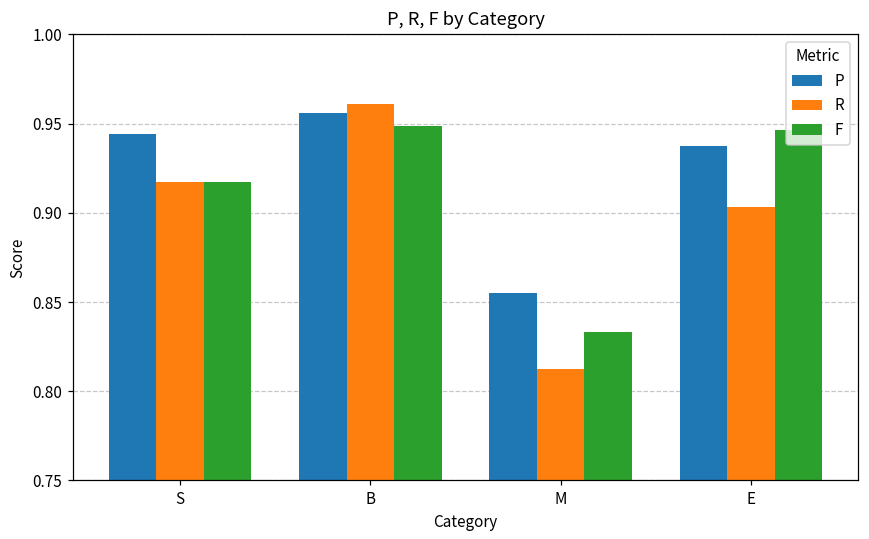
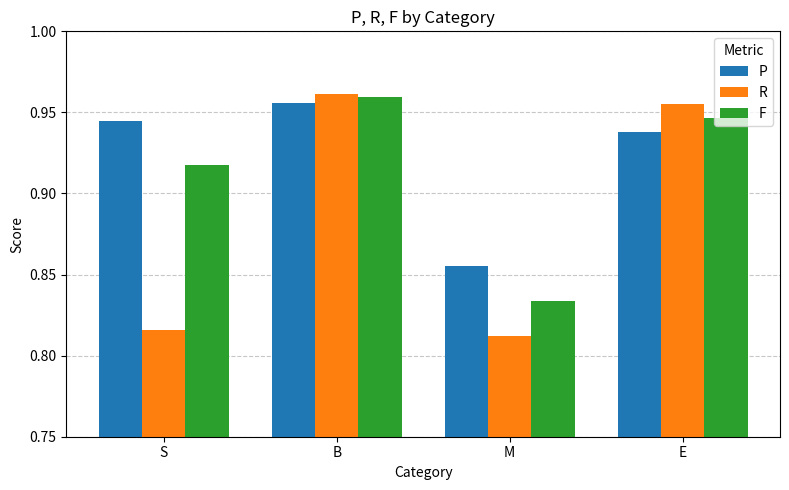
R, S: 0.917 -> 0.816
F, B: 0.949 -> 0.959
R, E: 0.903 -> 0.955
